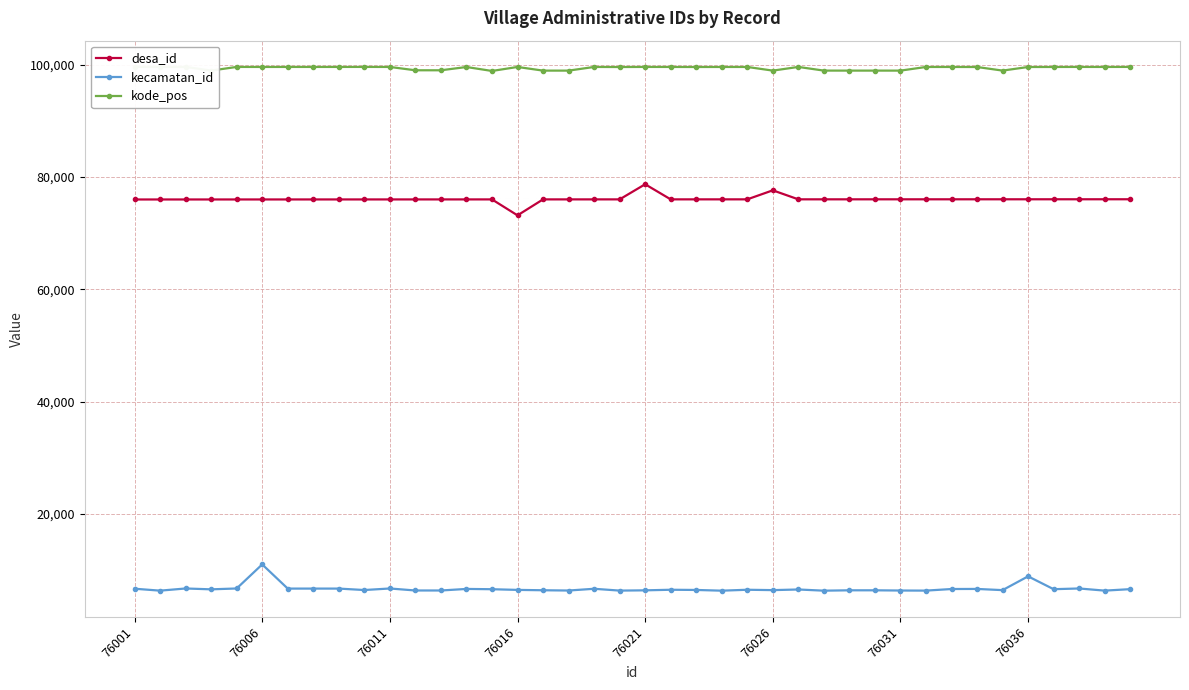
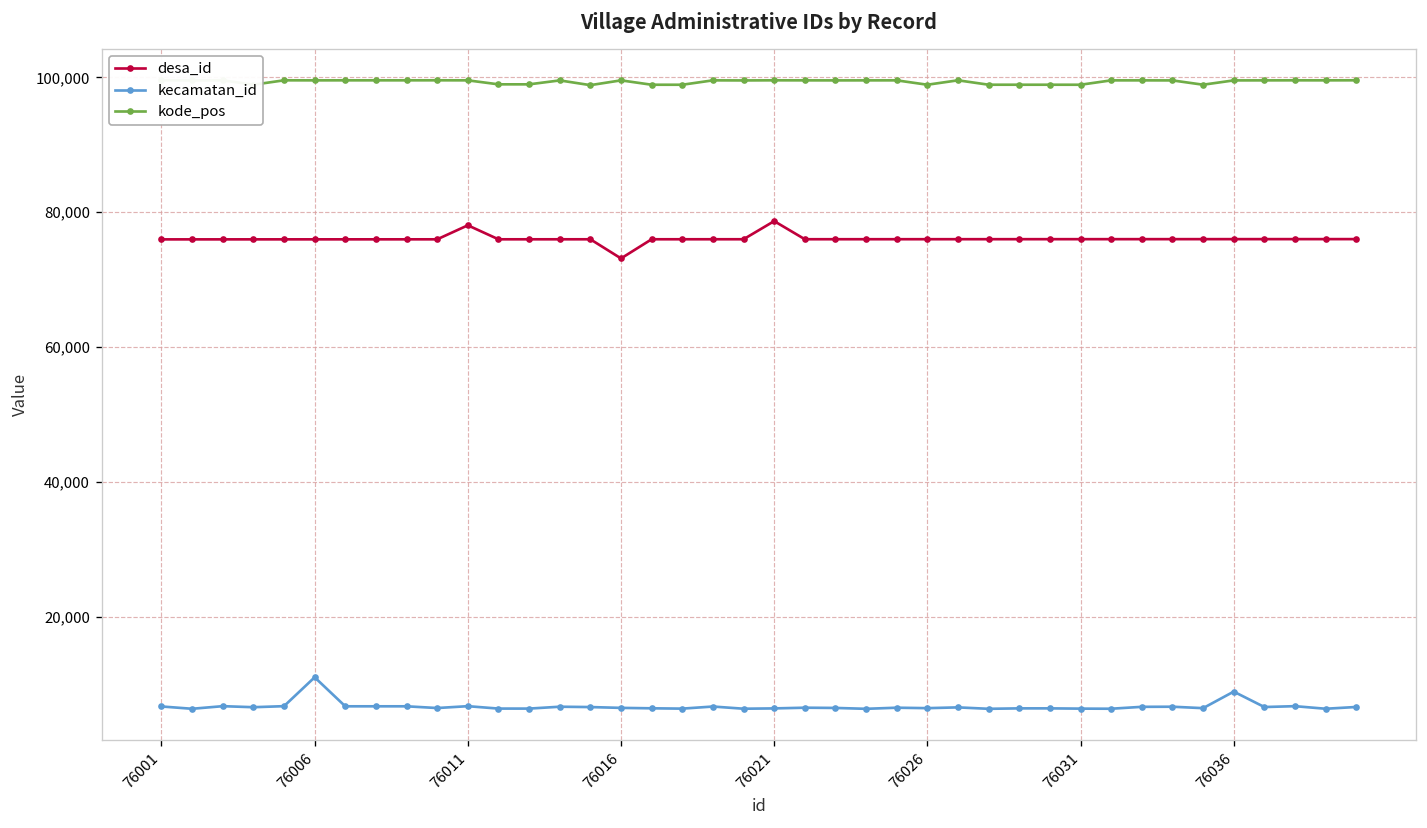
desa_id, 76011: 76,000 -> 78,000
desa_id, 76026: 78,000 -> 76,000
